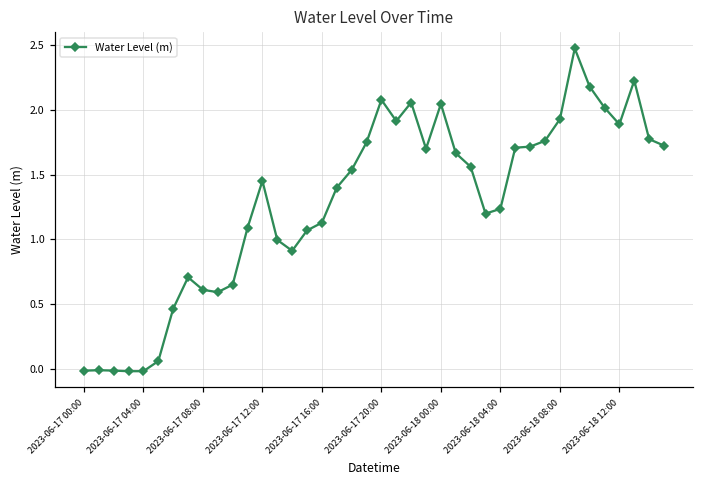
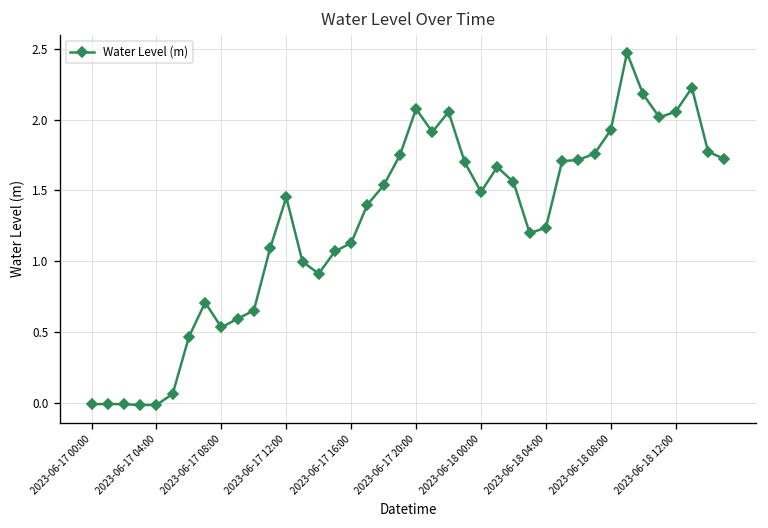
2023-06-17 08:00: 0.61 -> 0.53
2023-06-18 00:00: 2.04 -> 1.49
2023-06-18 12:00: 1.89 -> 2.06
